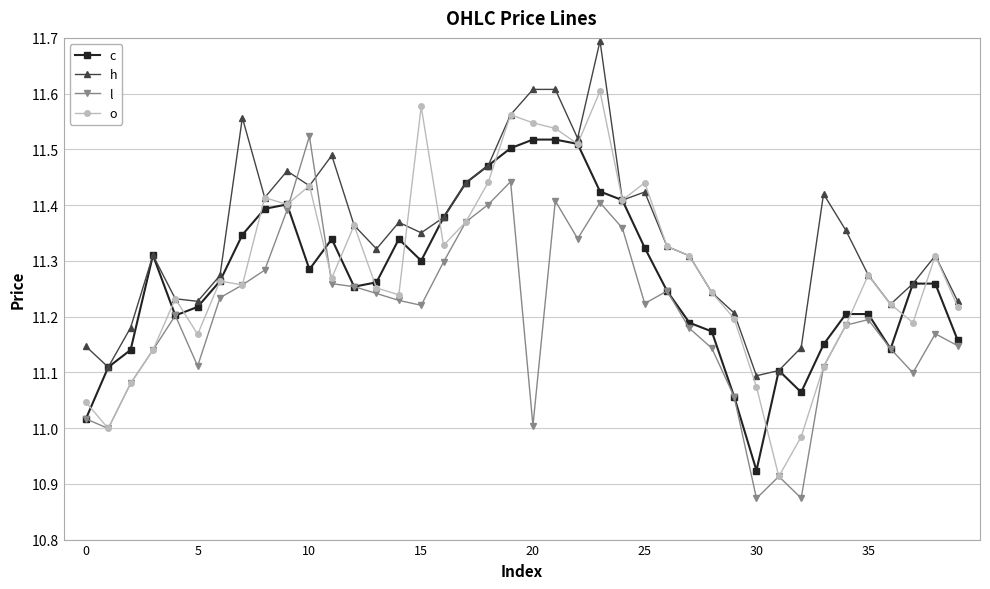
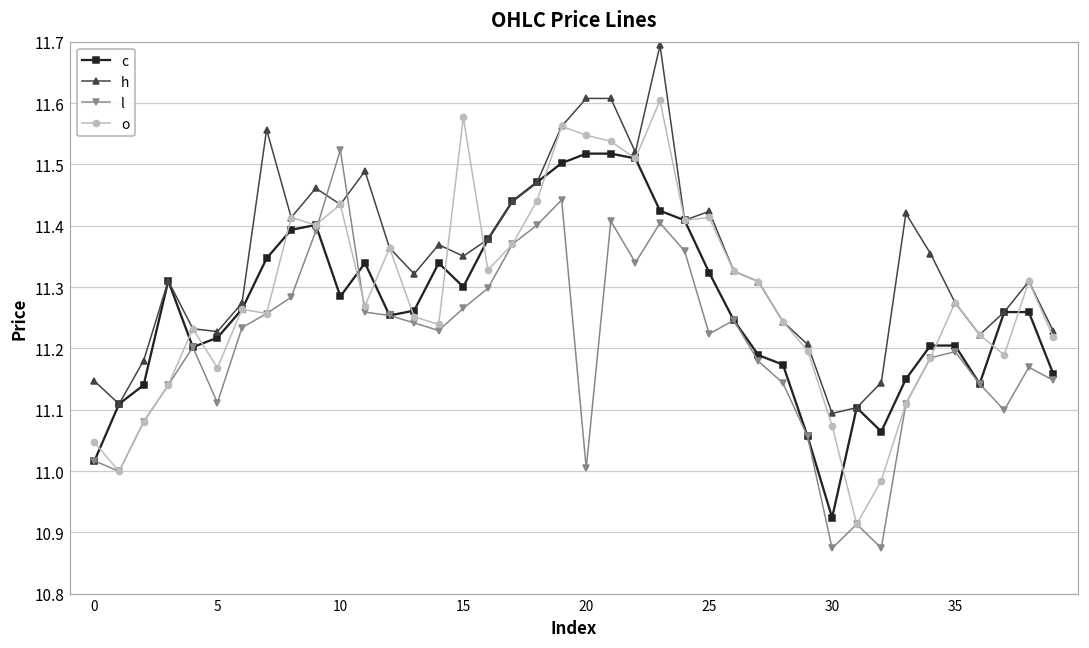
l, 15: 11.22 -> 11.27
o, 25: 11.44 -> 11.41
